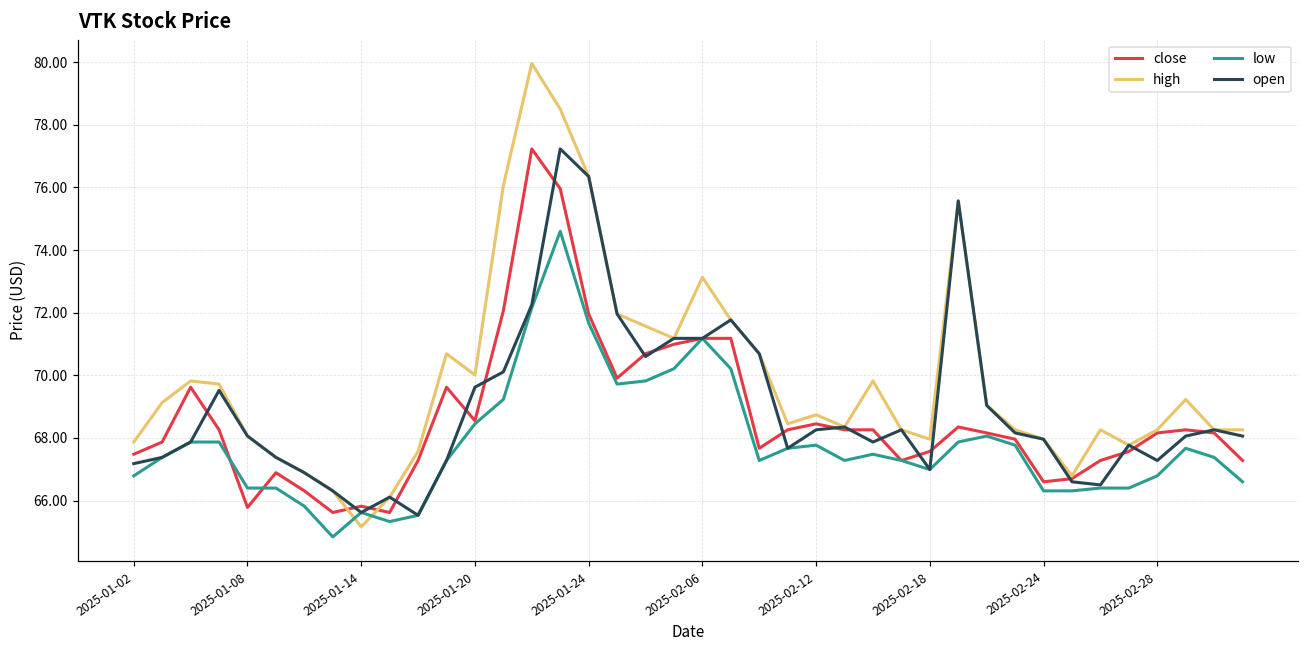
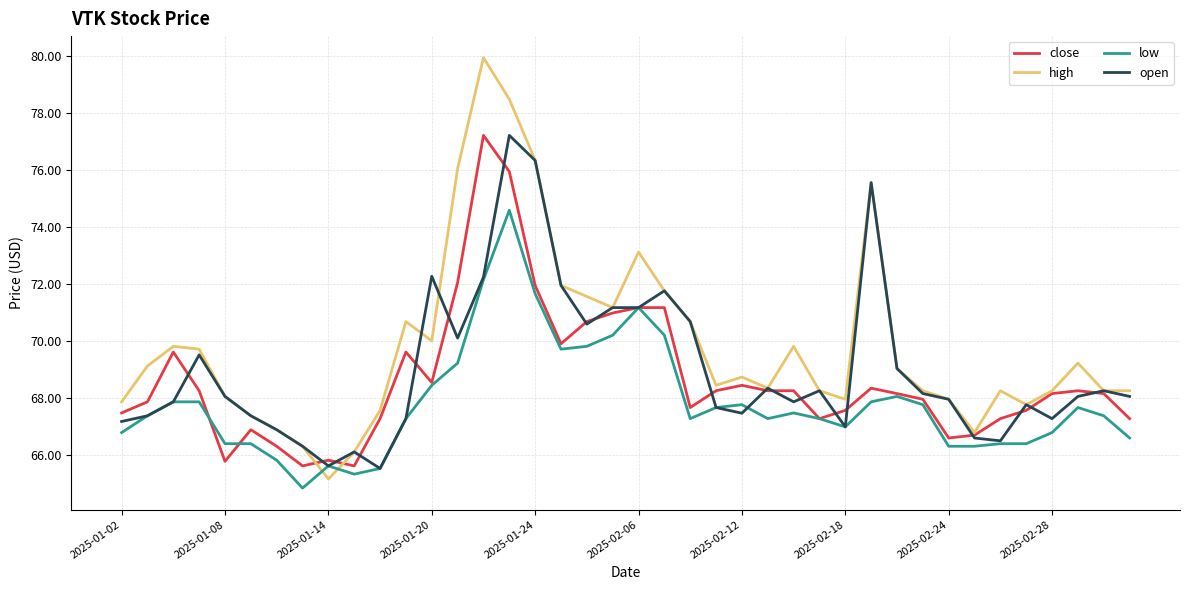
open, 2025-01-20: 69.6 -> 72.3
open, 2025-02-12: 68.3 -> 67.5
